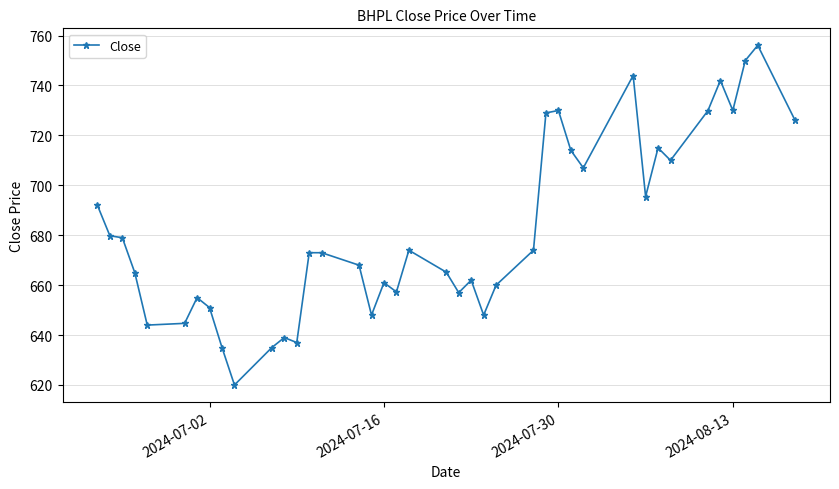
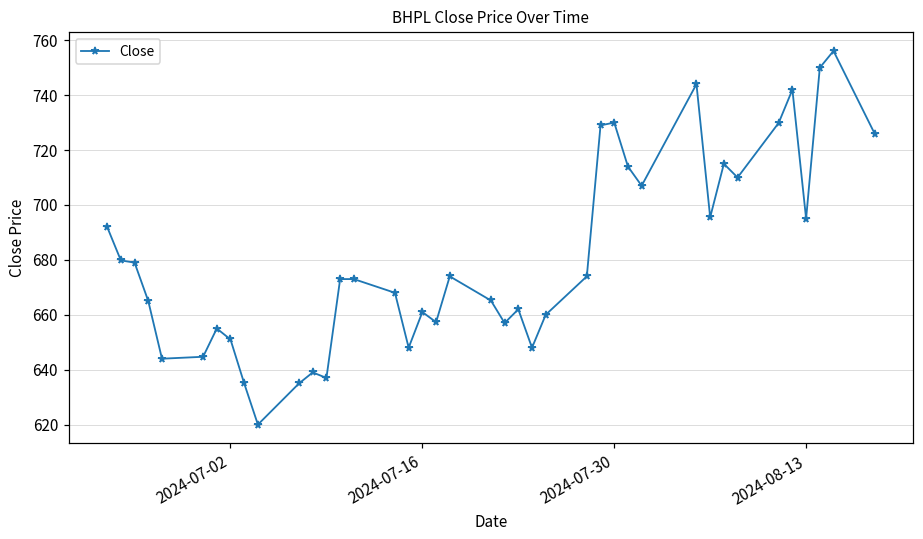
2024-08-13: 730 -> 695
